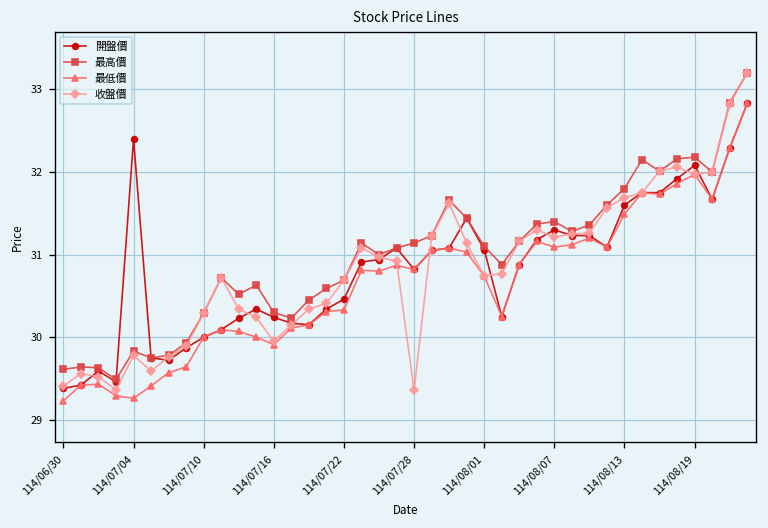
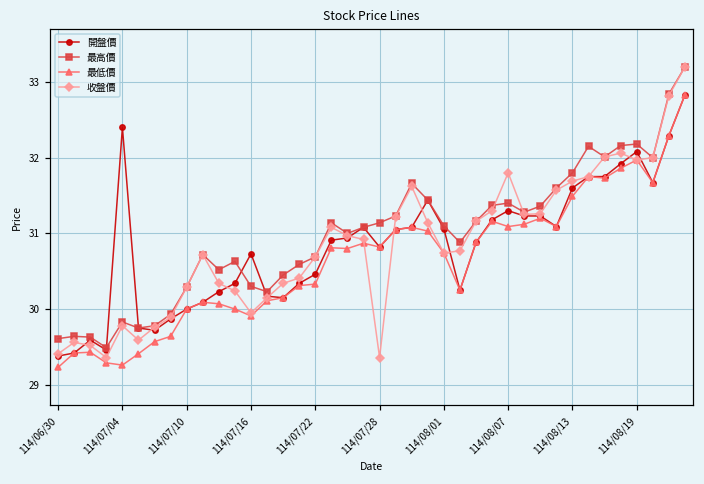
開盤價, 114/07/16: 30.2 -> 30.7
收盤價, 114/08/07: 31.2 -> 31.8
